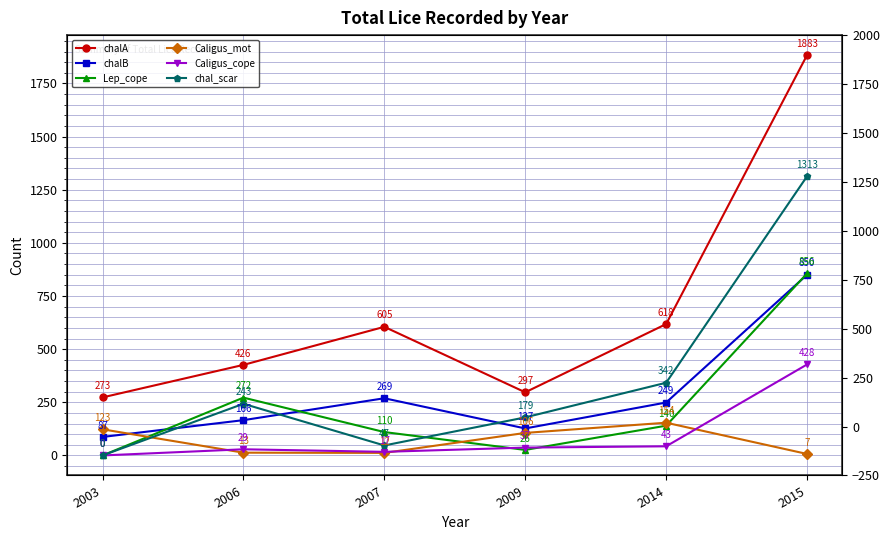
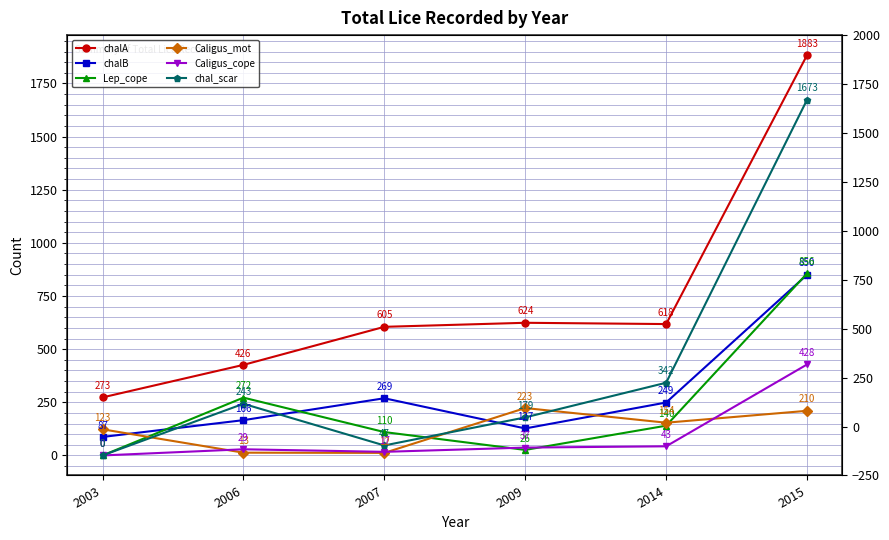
chalA, 2009: 297 -> 624
Caligus_mot, 2009: 106 -> 223
Caligus_mot, 2015: 7 -> 210
chal_scar, 2015: 1313 -> 1673
